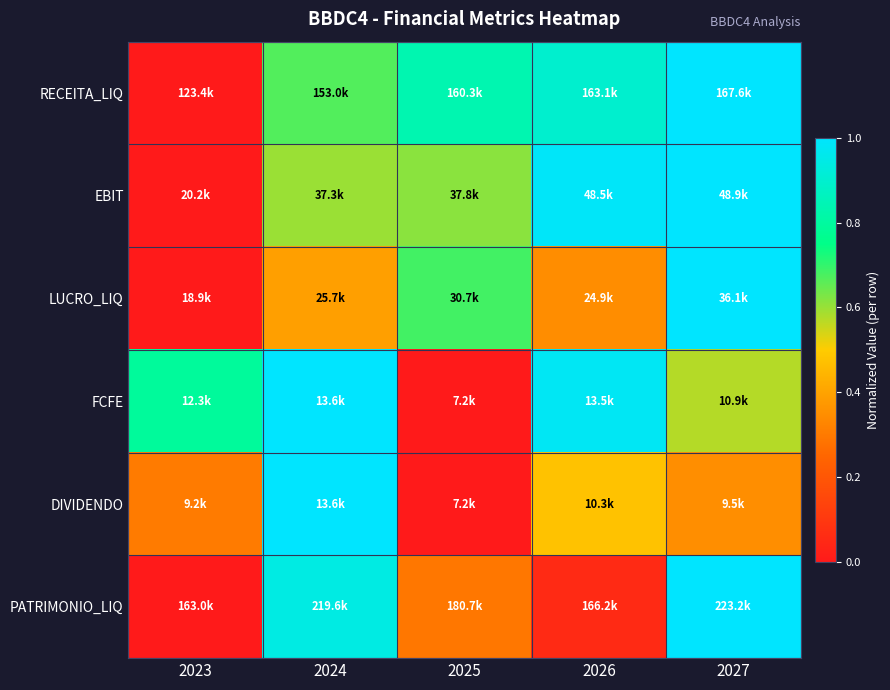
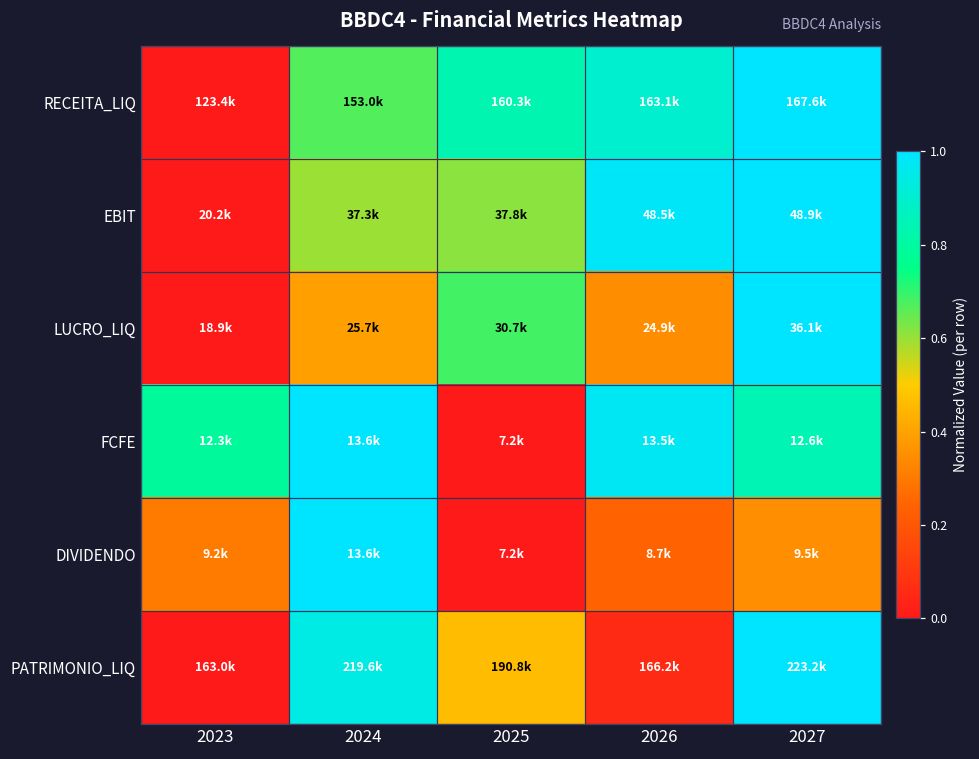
FCFE, 2027: 10.9k -> 12.6k
DIVIDENDO, 2026: 10.3k -> 8.7k
PATRIMONIO_LIQ, 2025: 180.7k -> 190.8k
